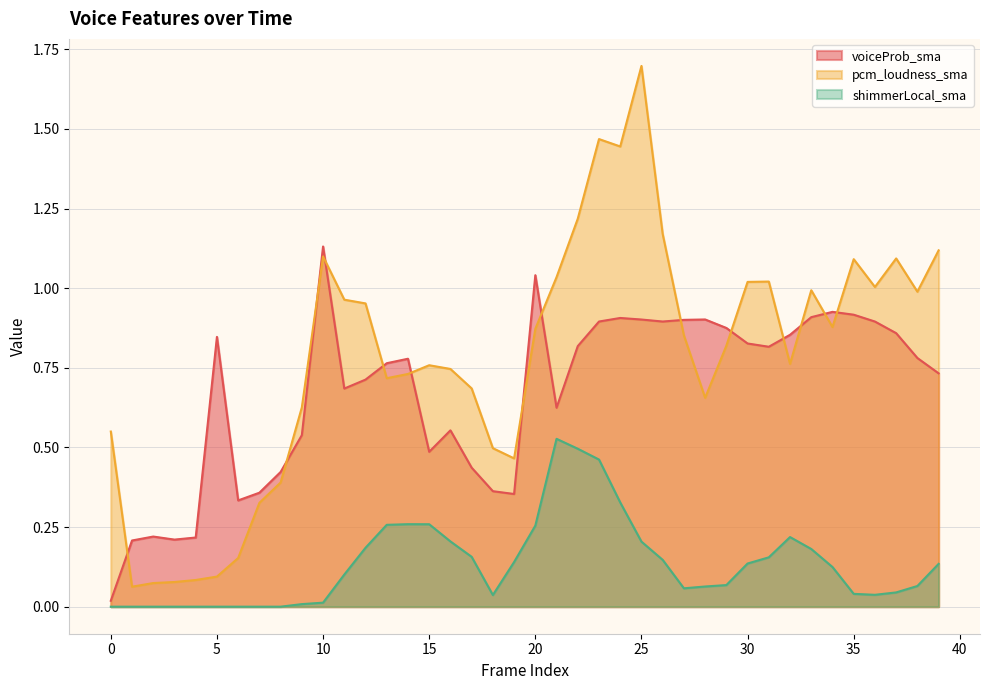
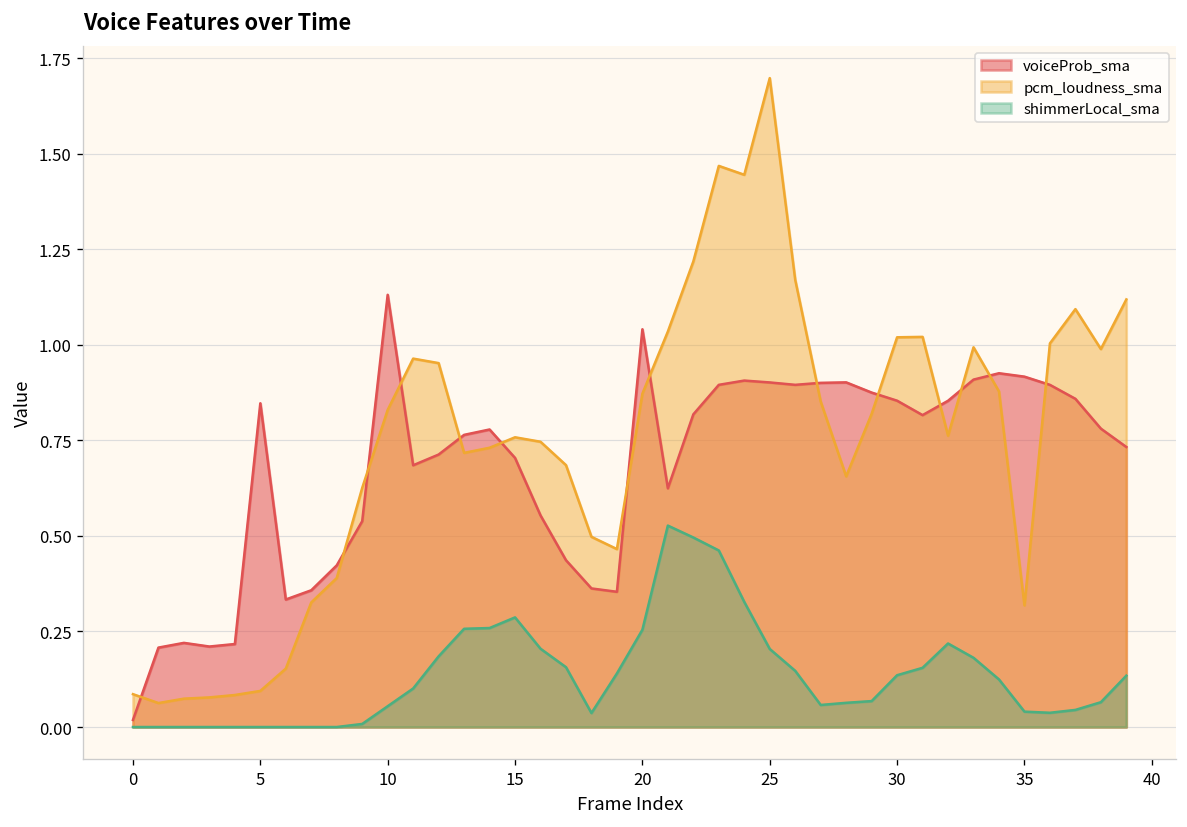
pcm_loudness_sma, 0: 0.55 -> 0.09
pcm_loudness_sma, 10: 1.10 -> 0.83
shimmerLocal_sma, 10: 0.01 -> 0.05
voiceProb_sma, 15: 0.49 -> 0.70
shimmerLocal_sma, 15: 0.26 -> 0.29
voiceProb_sma, 30: 0.83 -> 0.85
pcm_loudness_sma, 35: 1.09 -> 0.32
